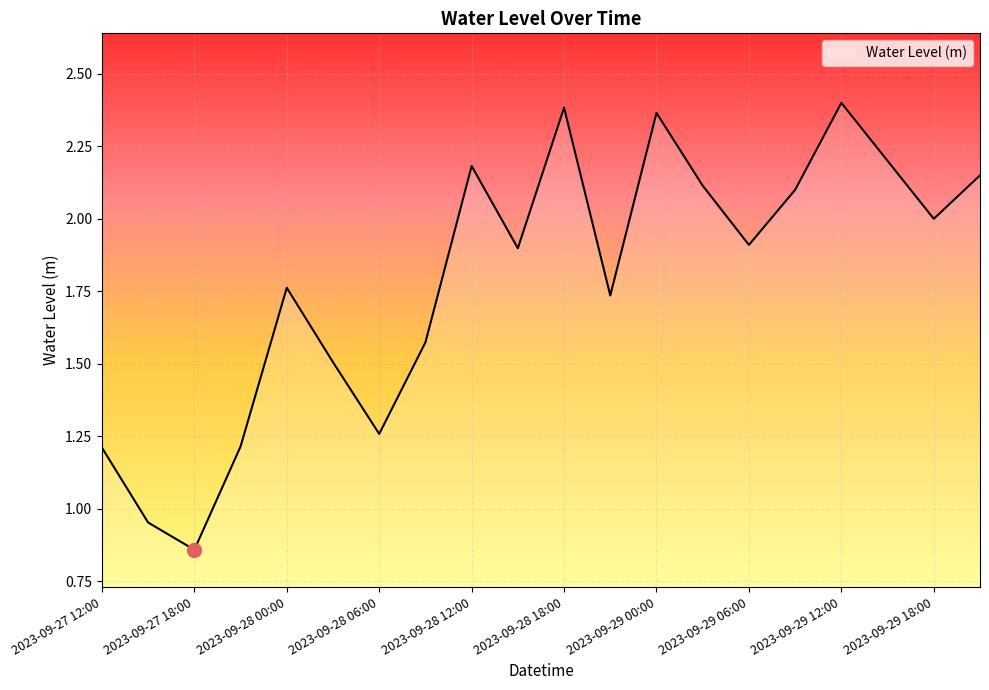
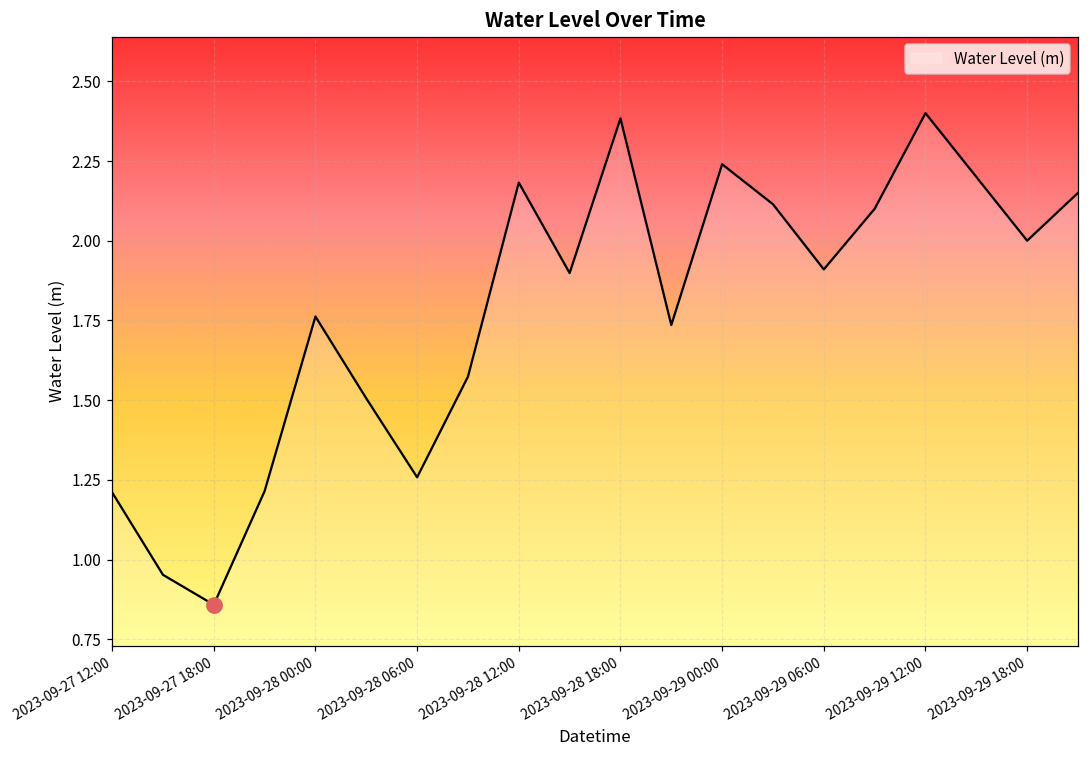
Water Level (m), 2023-09-29 00:00: 2.37 -> 2.24
